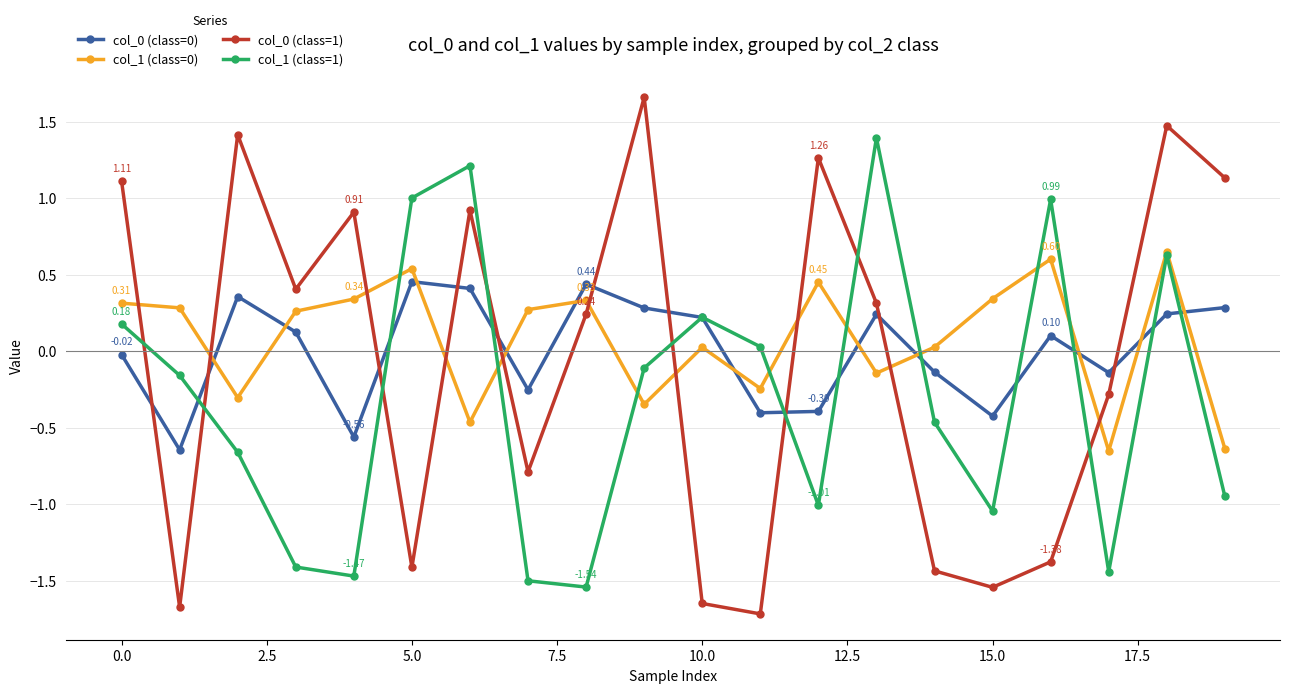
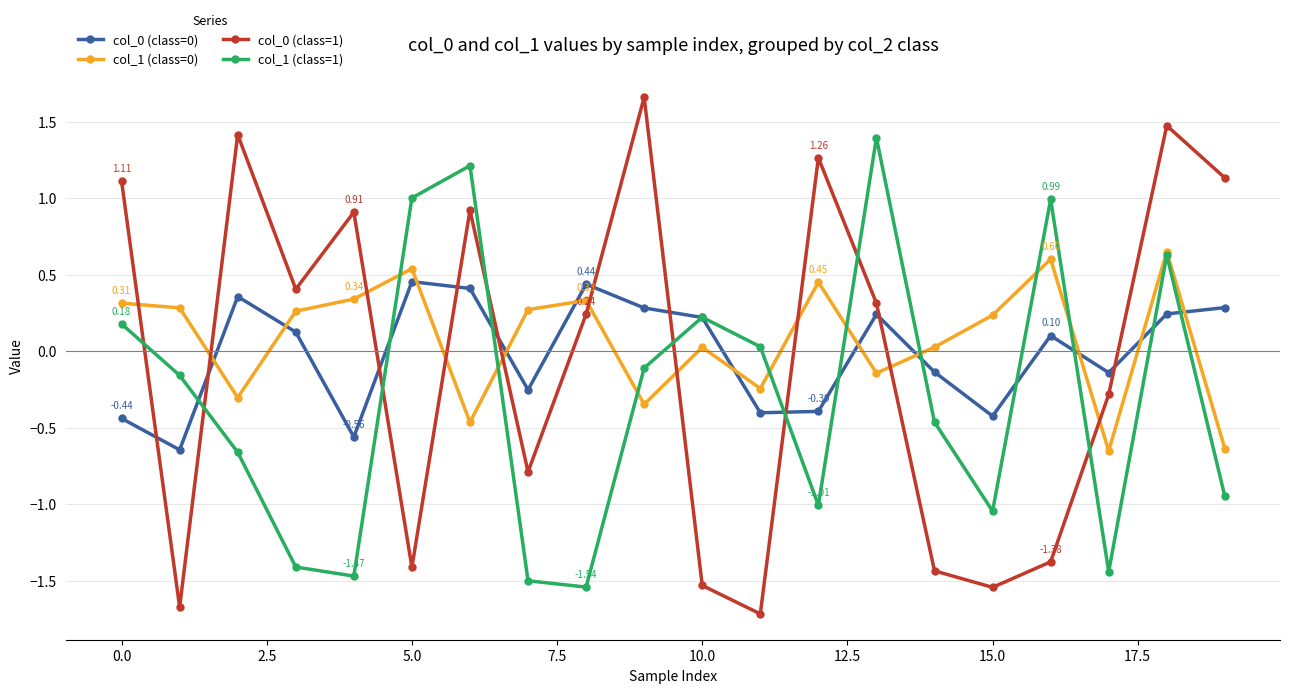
col_0 (class=0), 0.0: -0.02 -> -0.44
col_0 (class=1), 10.0: -1.65 -> -1.53
col_1 (class=0), 15.0: 0.34 -> 0.23
